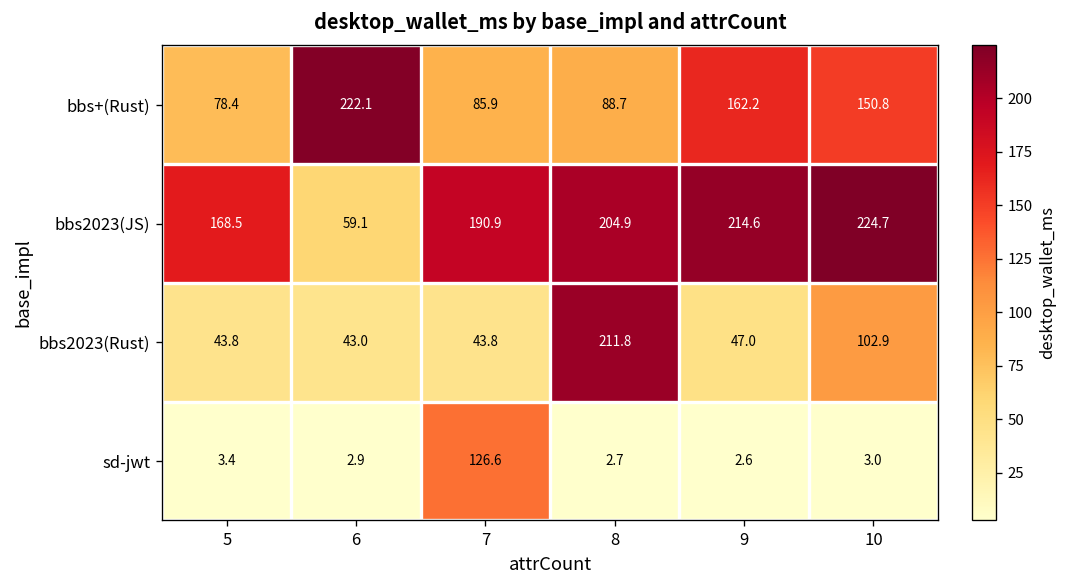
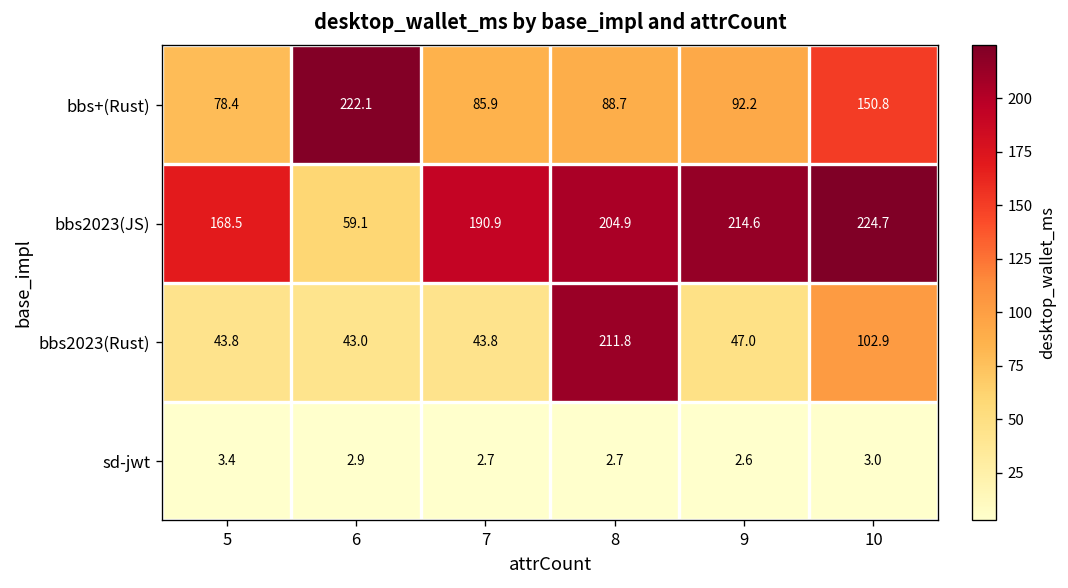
bbs+(Rust), 9: 162.2 -> 92.2
sd-jwt, 7: 126.6 -> 2.7
